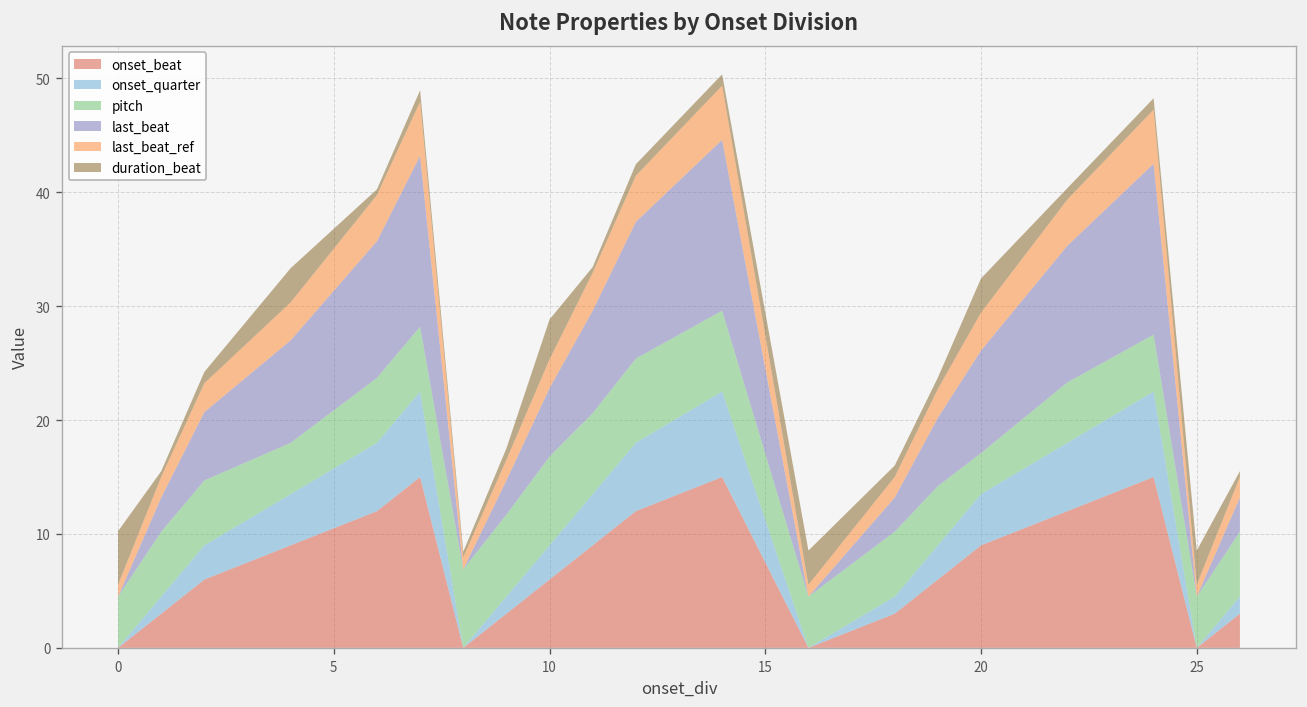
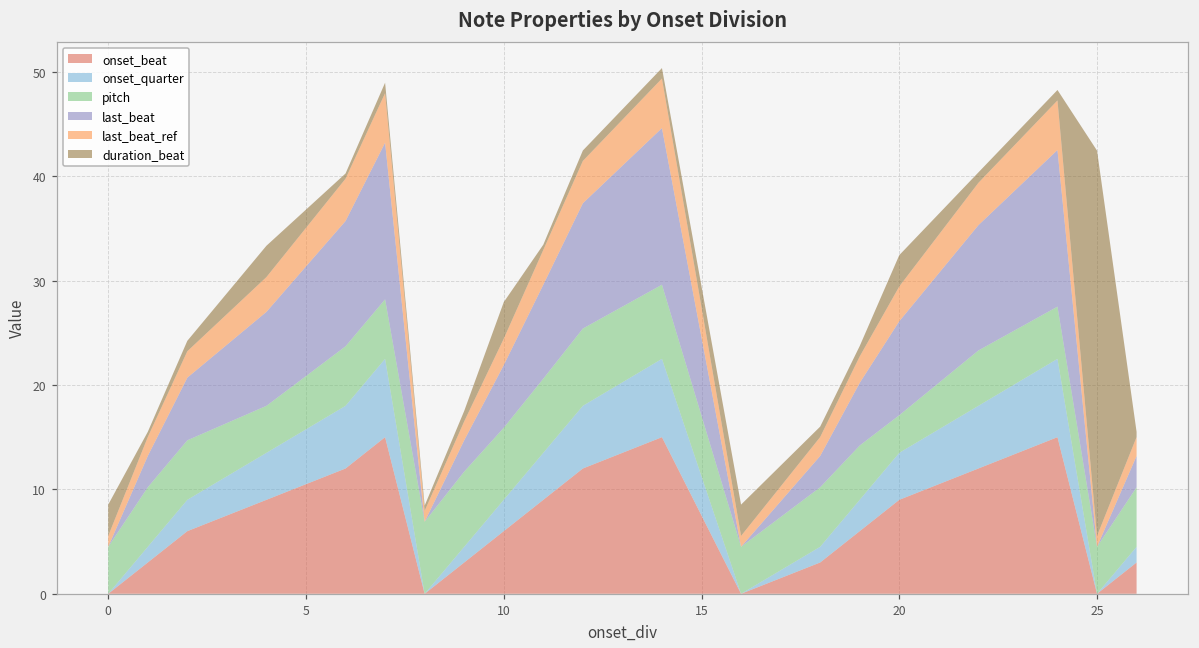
duration_beat, 0: 5 -> 3
pitch, 10: 8 -> 7
duration_beat, 25: 3 -> 37
